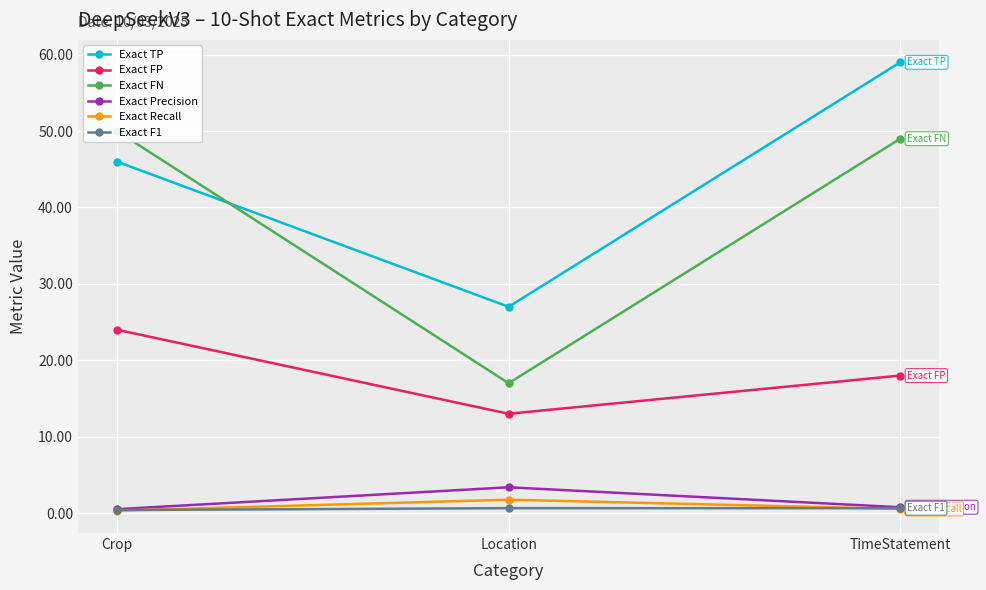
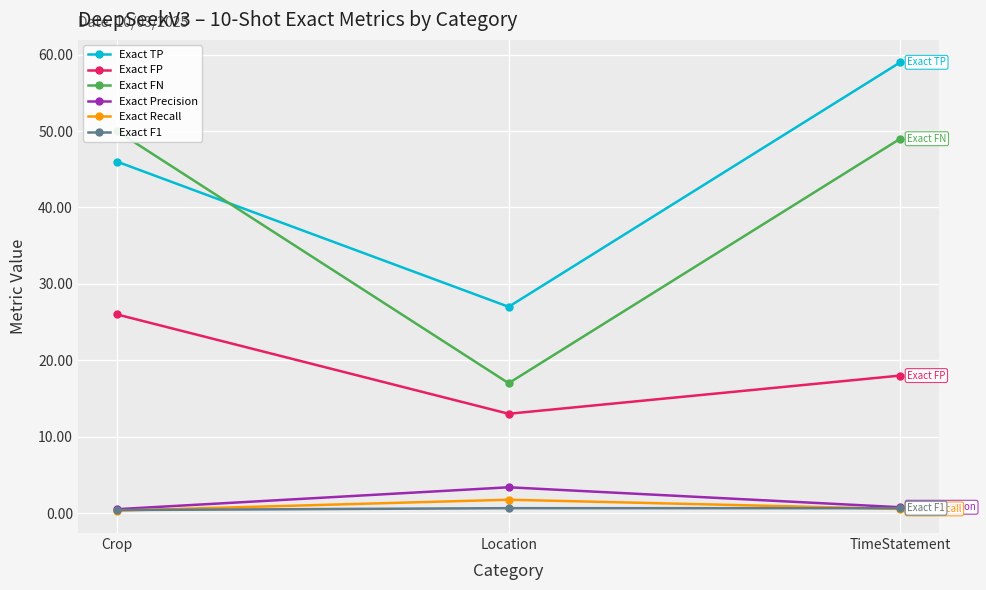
Exact FP, Crop: 24 -> 26
